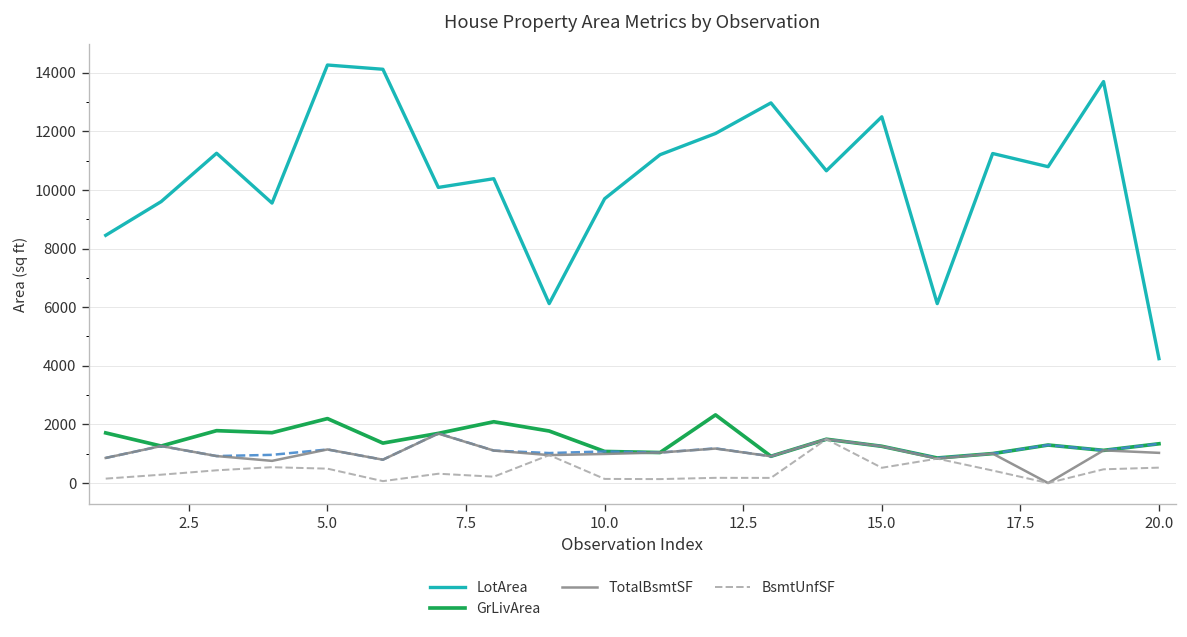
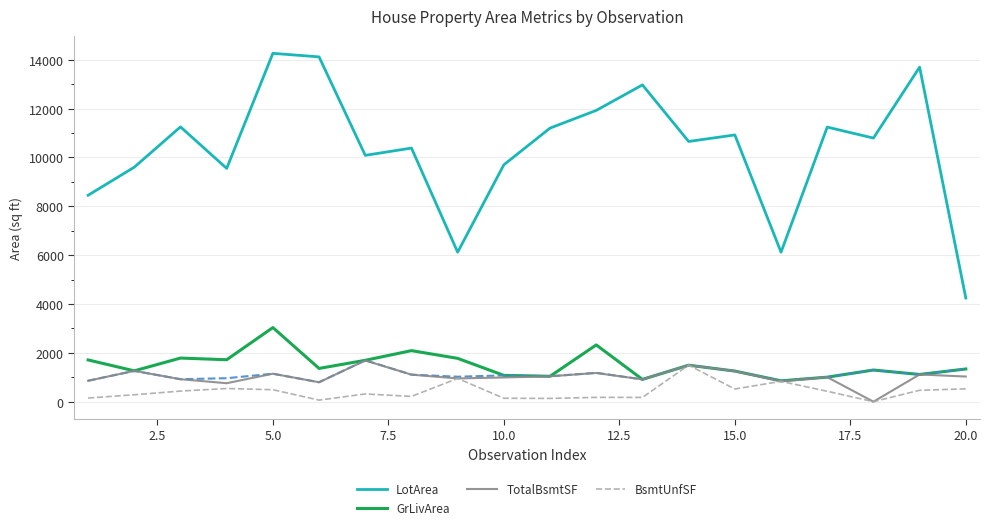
GrLivArea, 5.0: 2200 -> 3000
LotArea, 15.0: 12500 -> 10900
